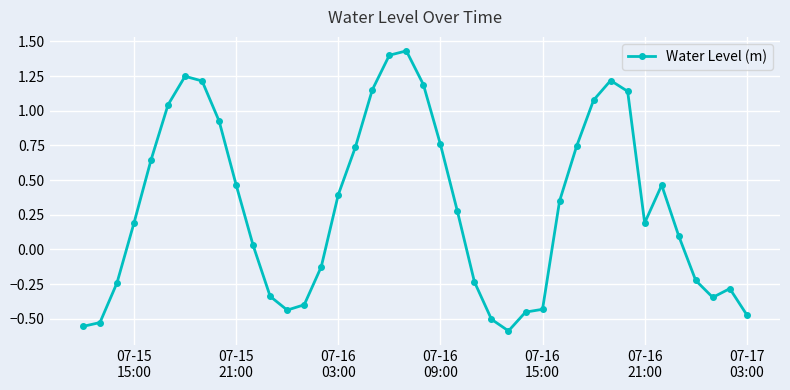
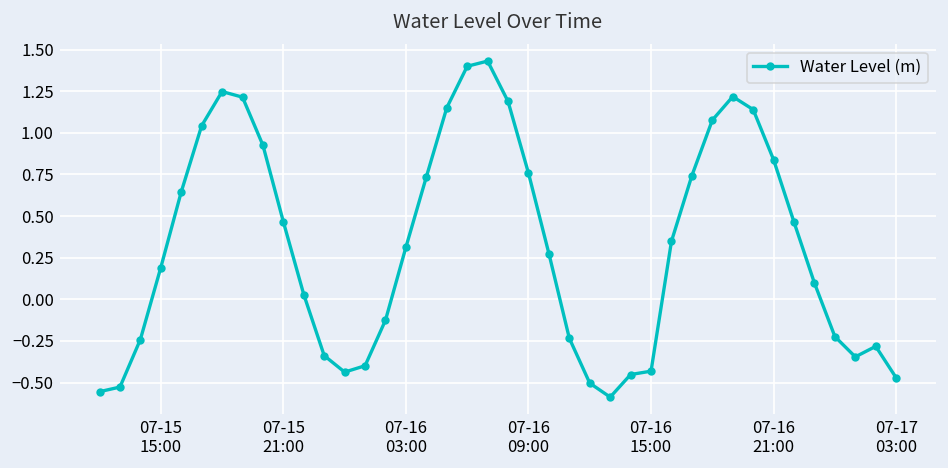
07-16 03:00: 0.39 -> 0.31
07-16 21:00: 0.19 -> 0.84
